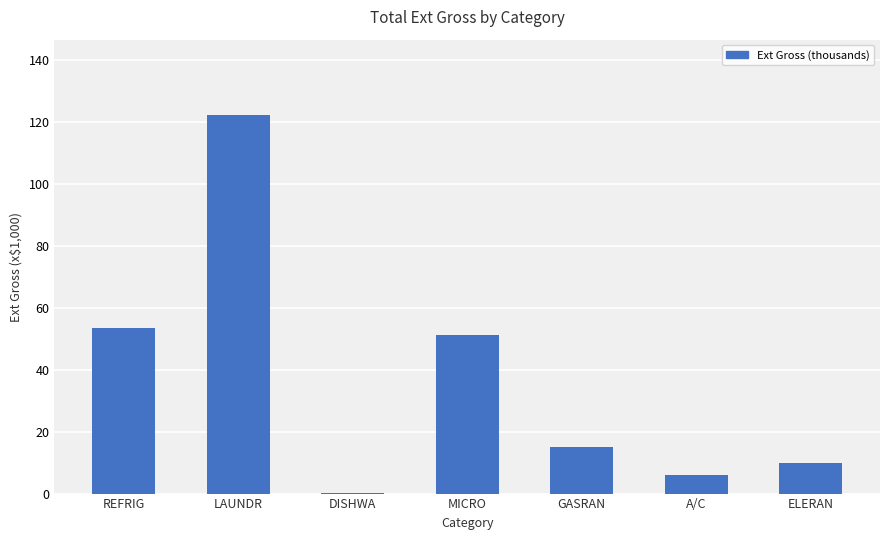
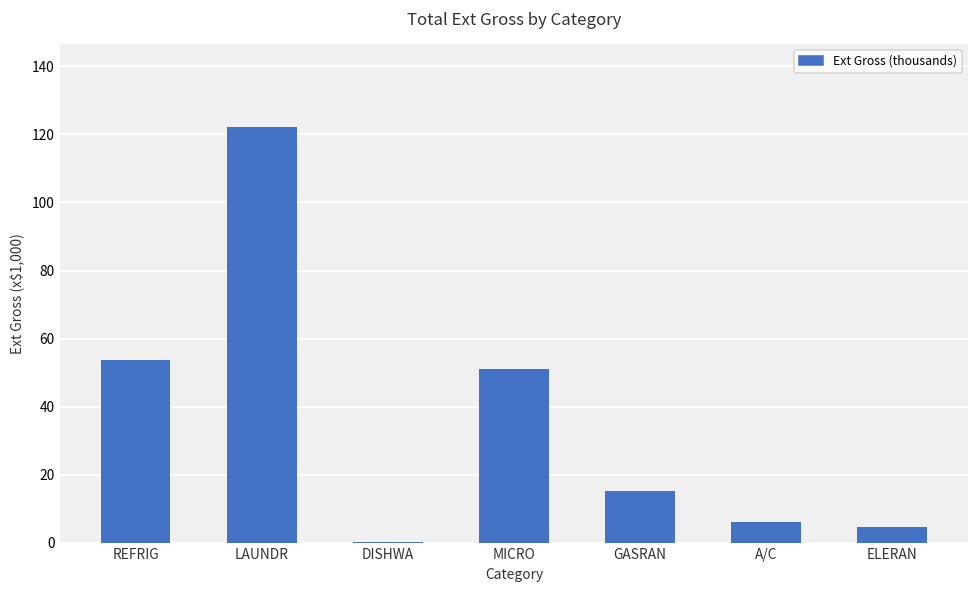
ELERAN: 10 -> 5
